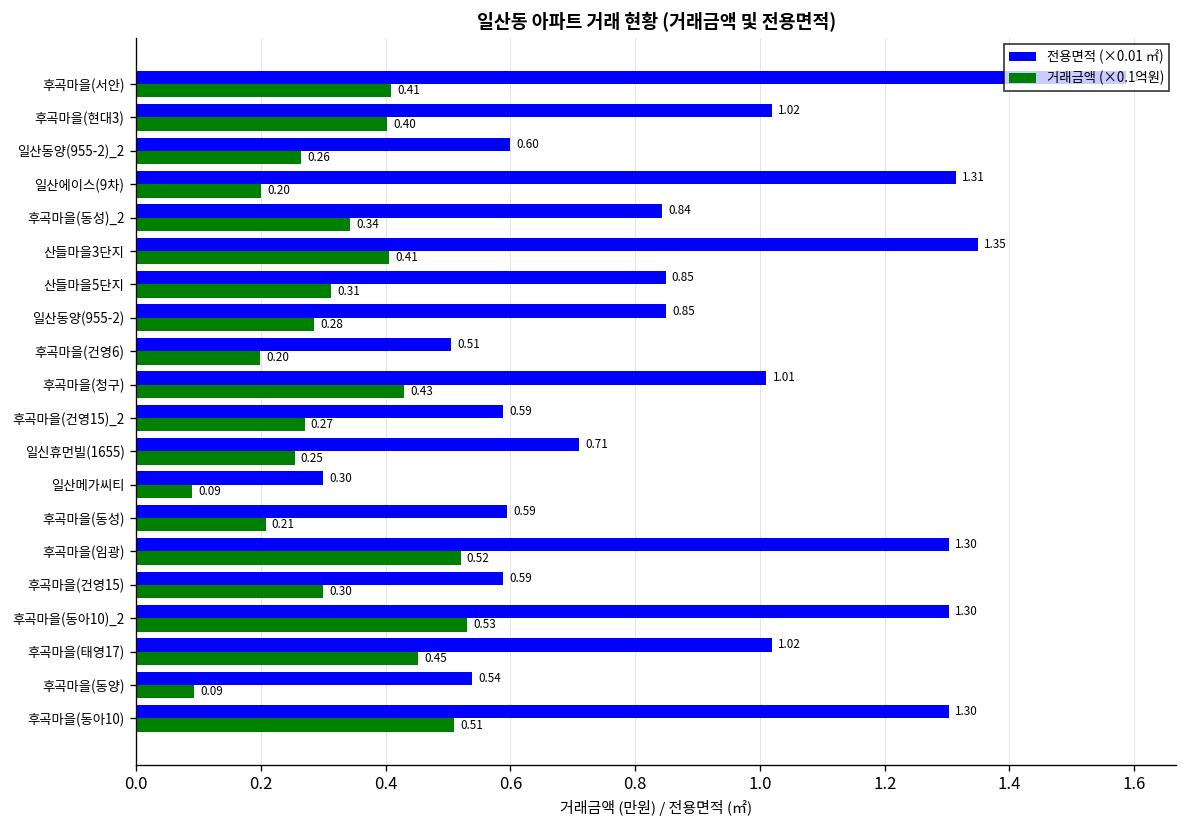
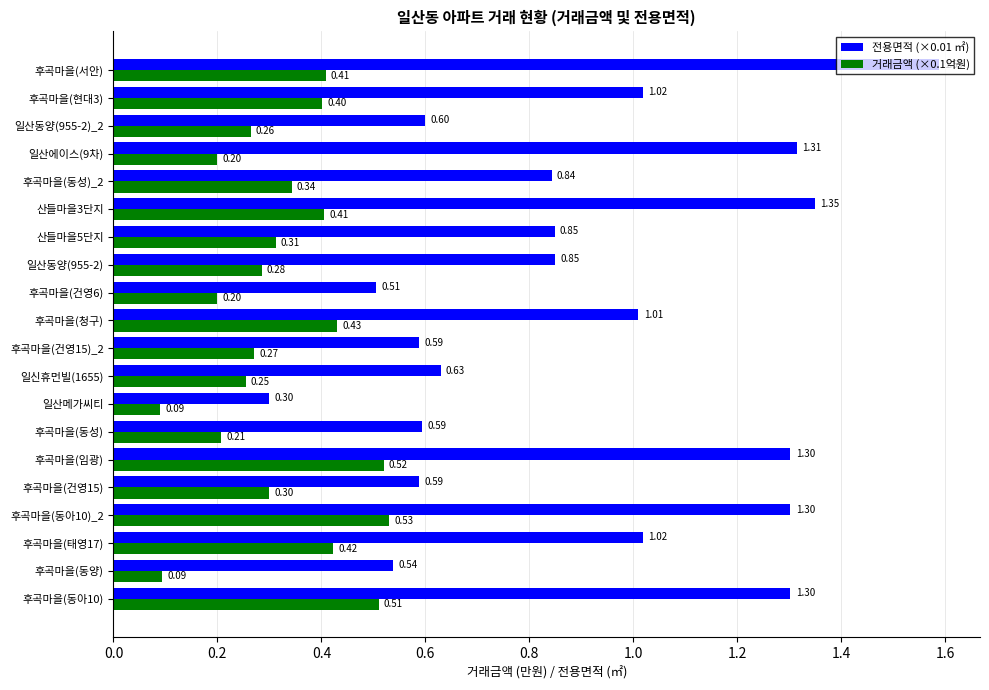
전용면적 (×0.01 ㎡), 일신휴먼빌(1655): 0.71 -> 0.63
거래금액 (×0.1억원), 후곡마을(태영17): 0.45 -> 0.42
